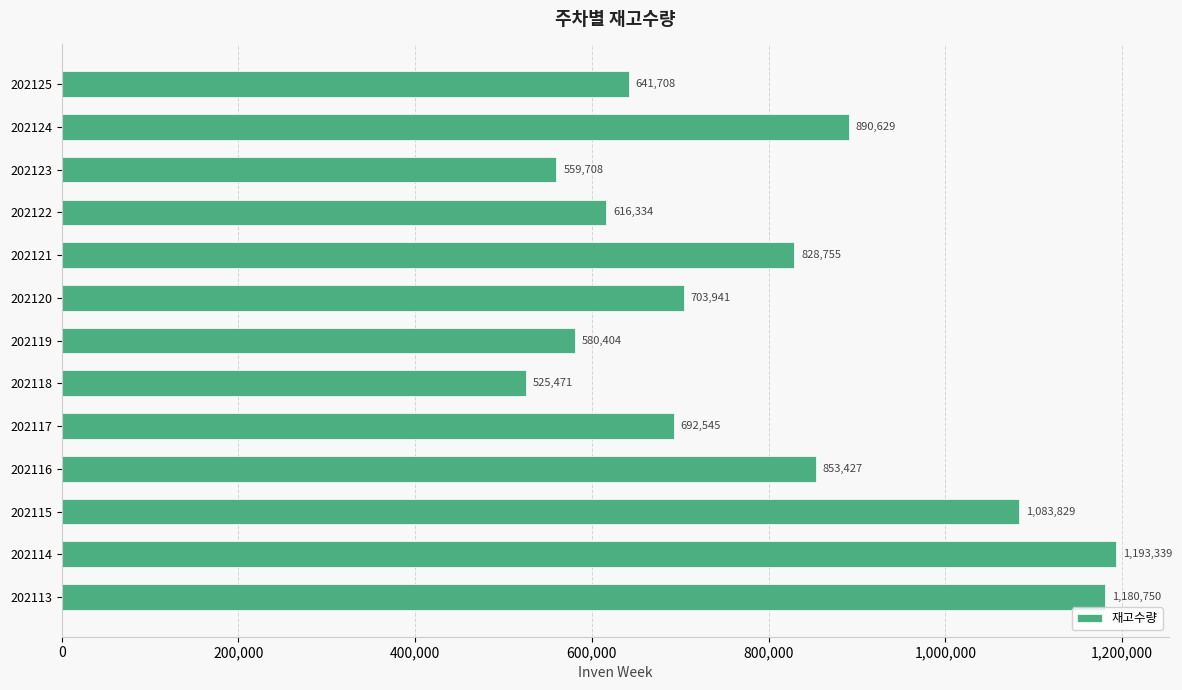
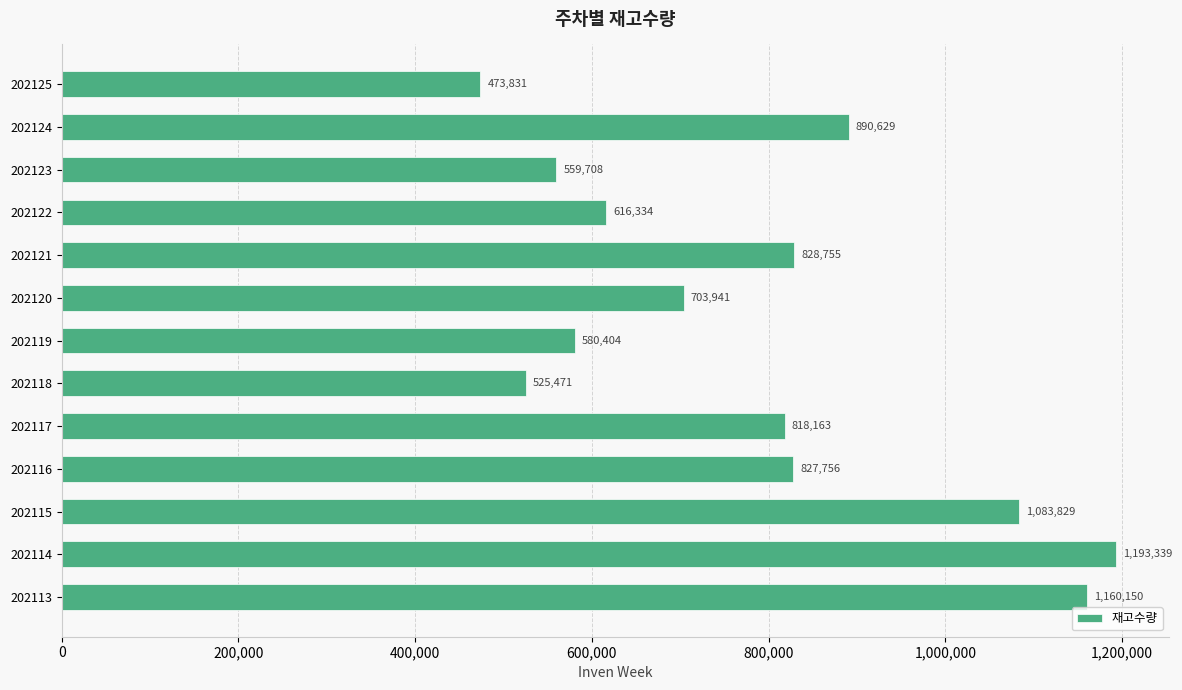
202125: 641,708 -> 473,831
202117: 692,545 -> 818,163
202116: 853,427 -> 827,756
202113: 1,180,750 -> 1,160,150
